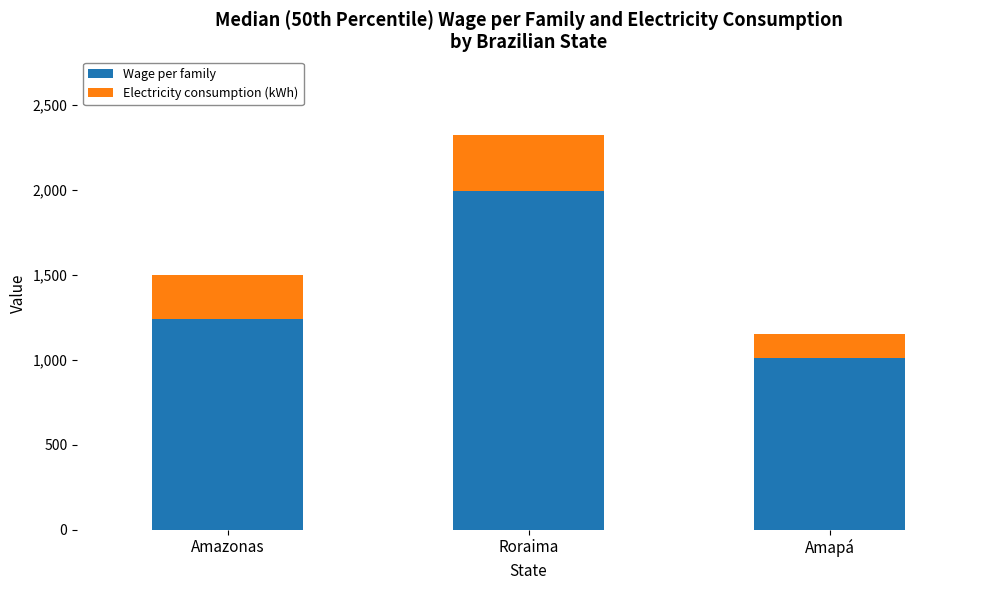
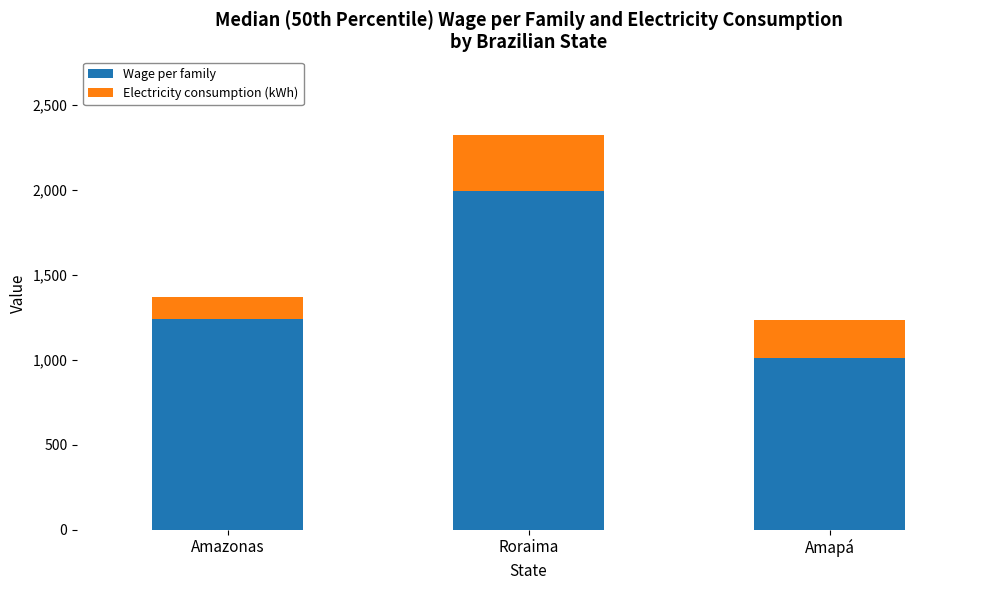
Electricity consumption (kWh), Amazonas: 260 -> 130
Electricity consumption (kWh), Amapá: 140 -> 220
